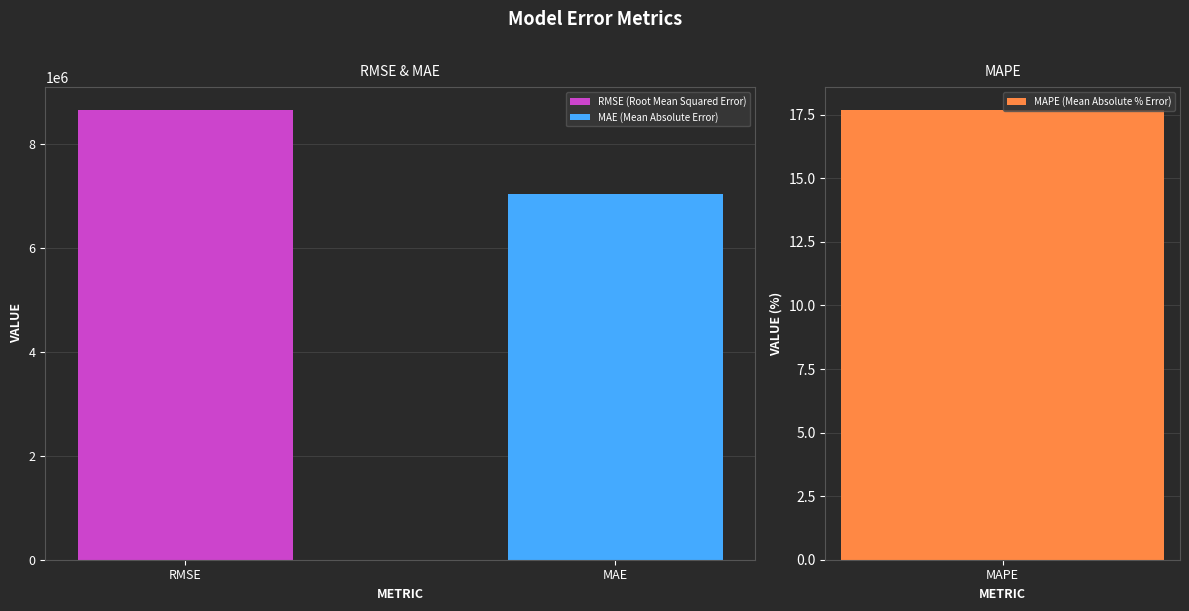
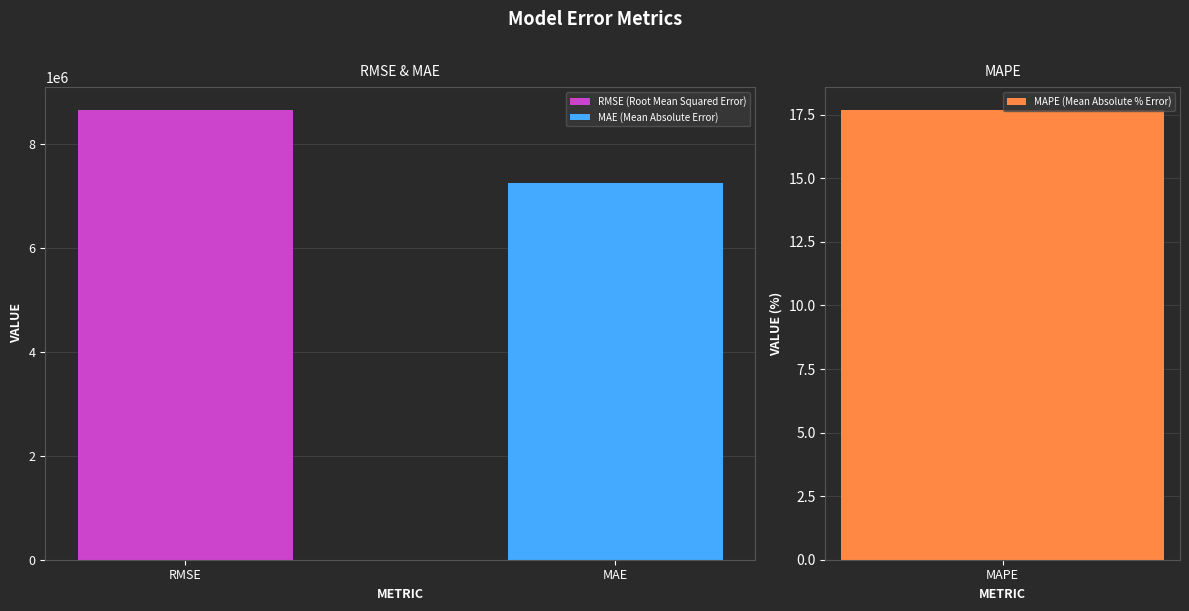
RMSE & MAE, MAE: 7000000 -> 7300000
